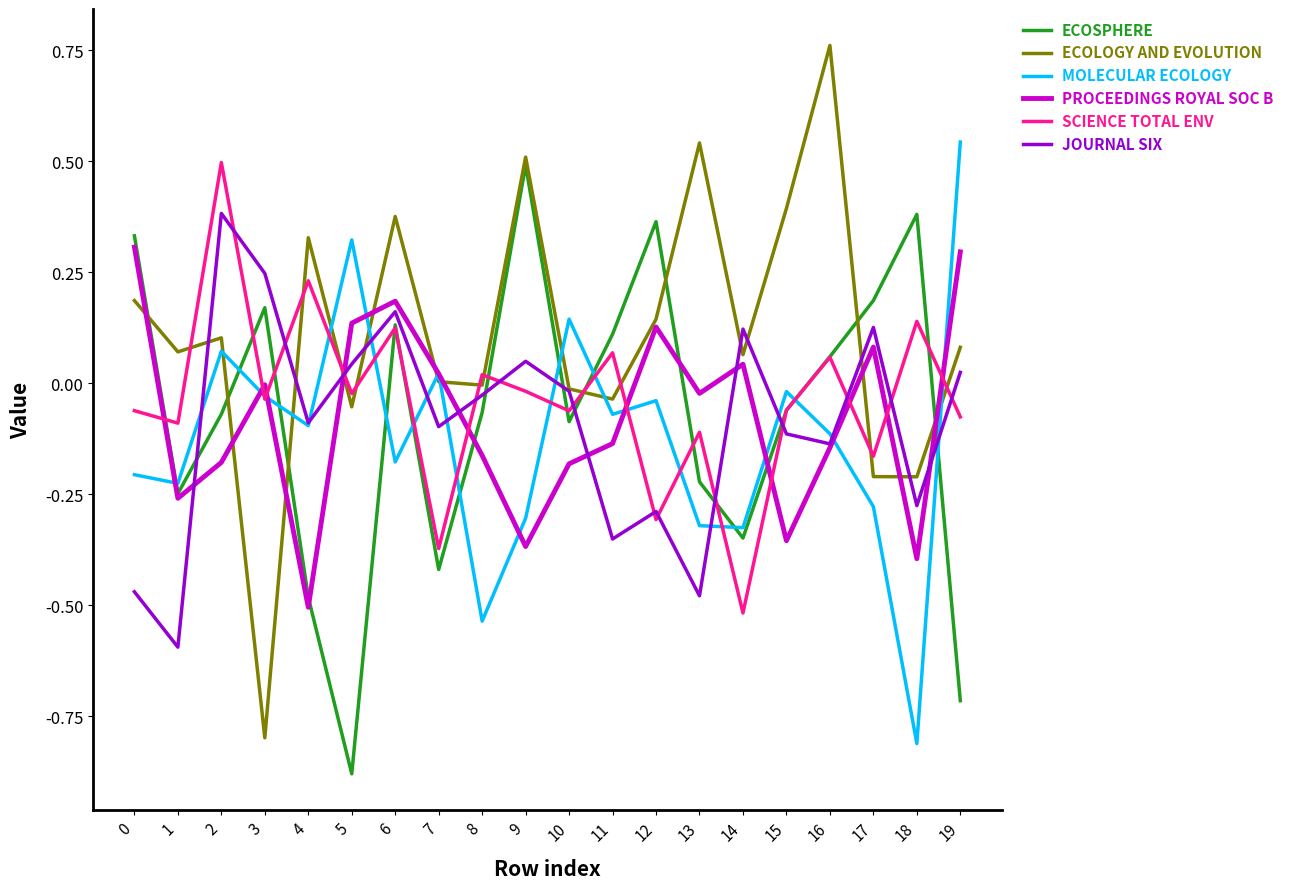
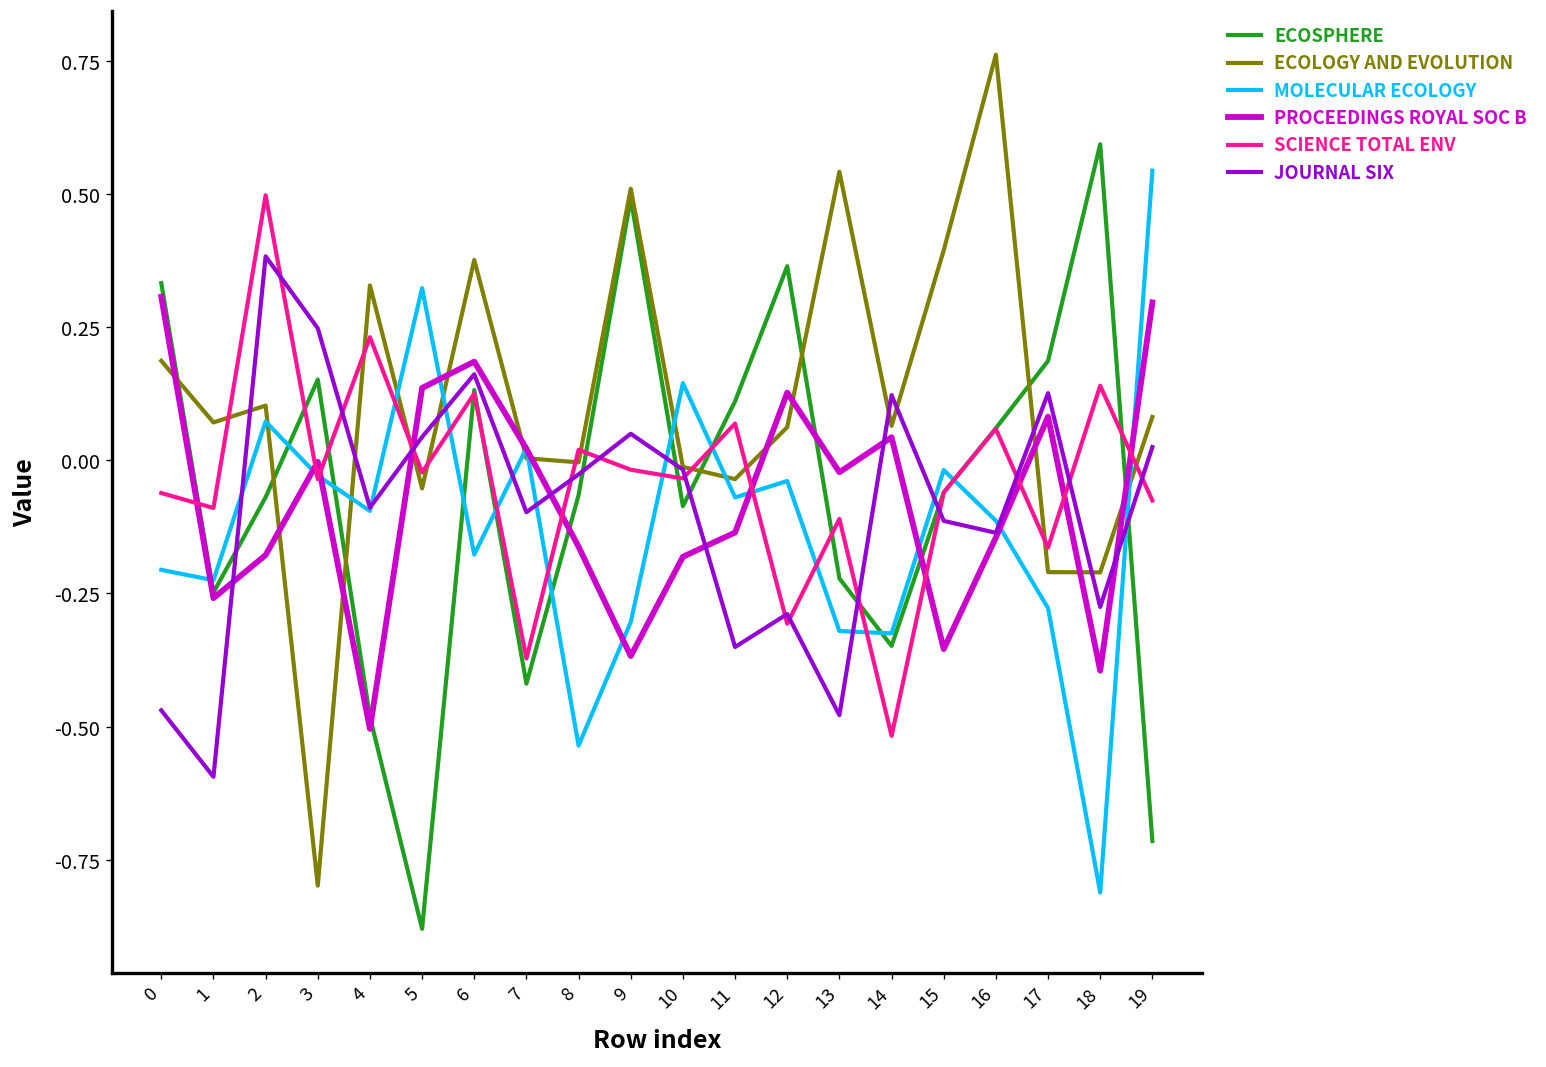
ECOSPHERE, 3: 0.17 -> 0.15
SCIENCE TOTAL ENV, 10: -0.06 -> -0.03
ECOLOGY AND EVOLUTION, 12: 0.14 -> 0.06
ECOSPHERE, 18: 0.38 -> 0.59
